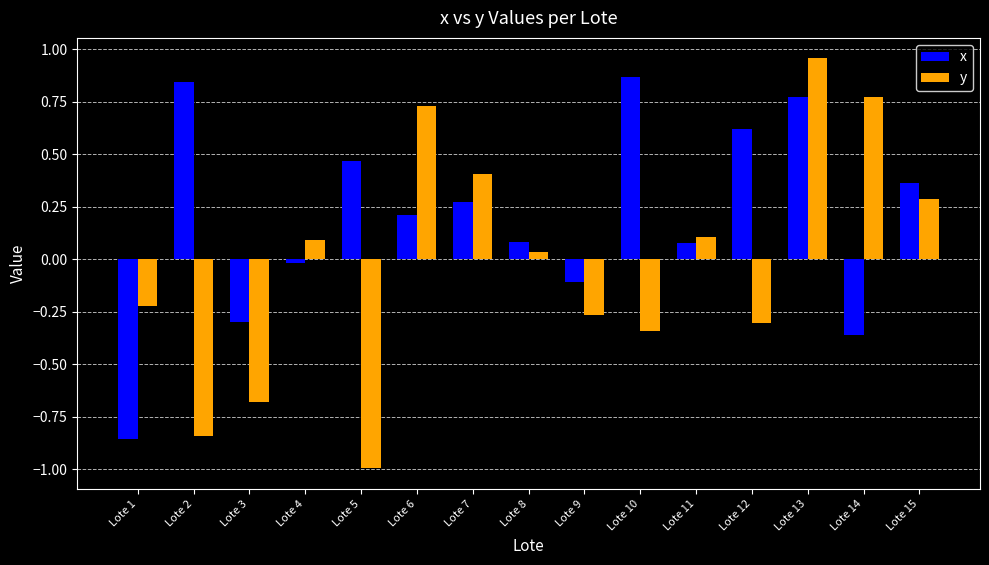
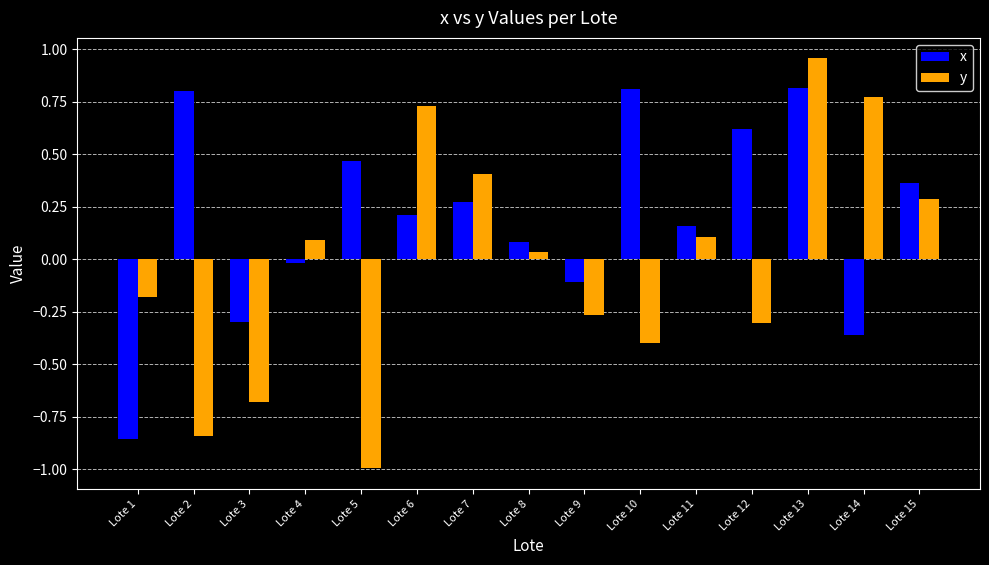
y, Lote 1: -0.22 -> -0.18
x, Lote 2: 0.84 -> 0.80
x, Lote 10: 0.87 -> 0.81
y, Lote 10: -0.34 -> -0.40
x, Lote 11: 0.08 -> 0.16
x, Lote 13: 0.77 -> 0.81
